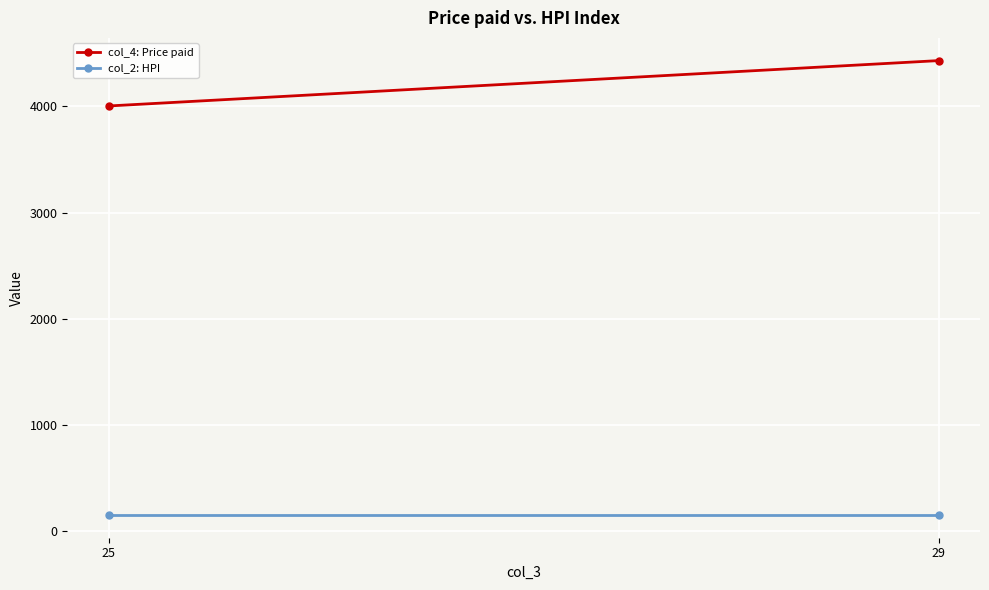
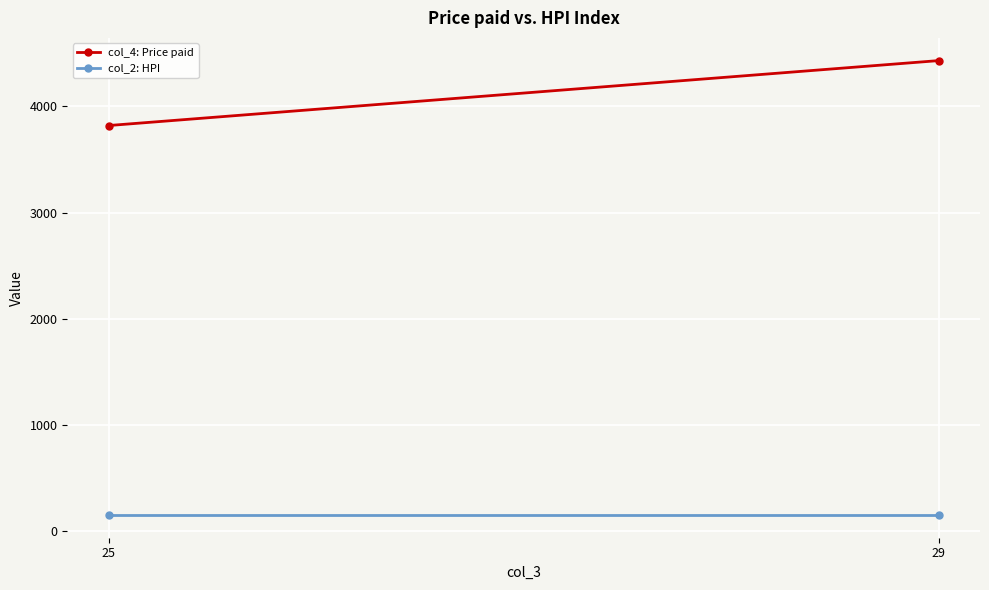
col_4: Price paid, 25: 4000 -> 3820
